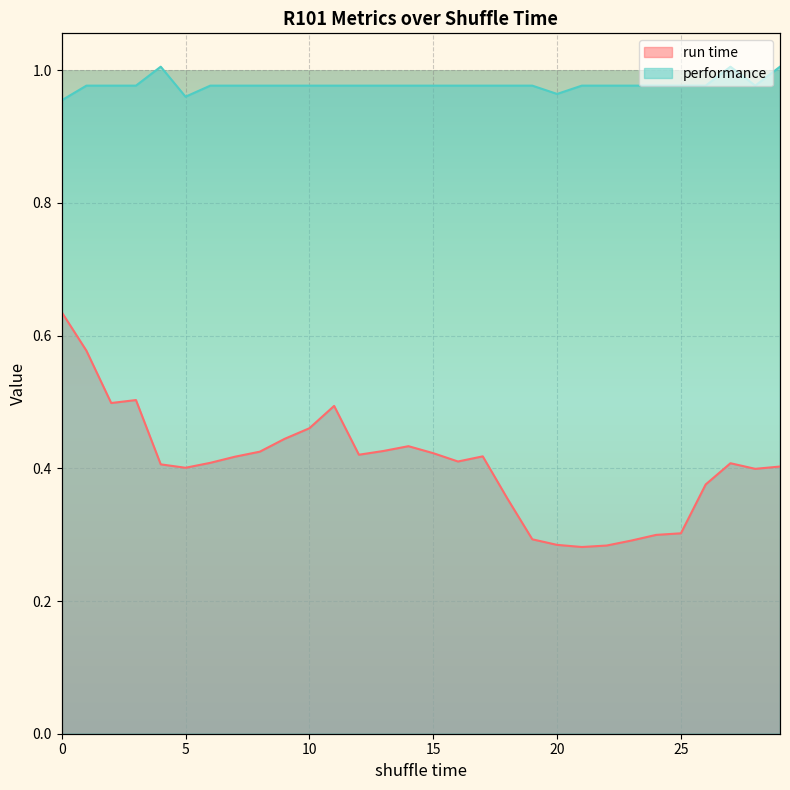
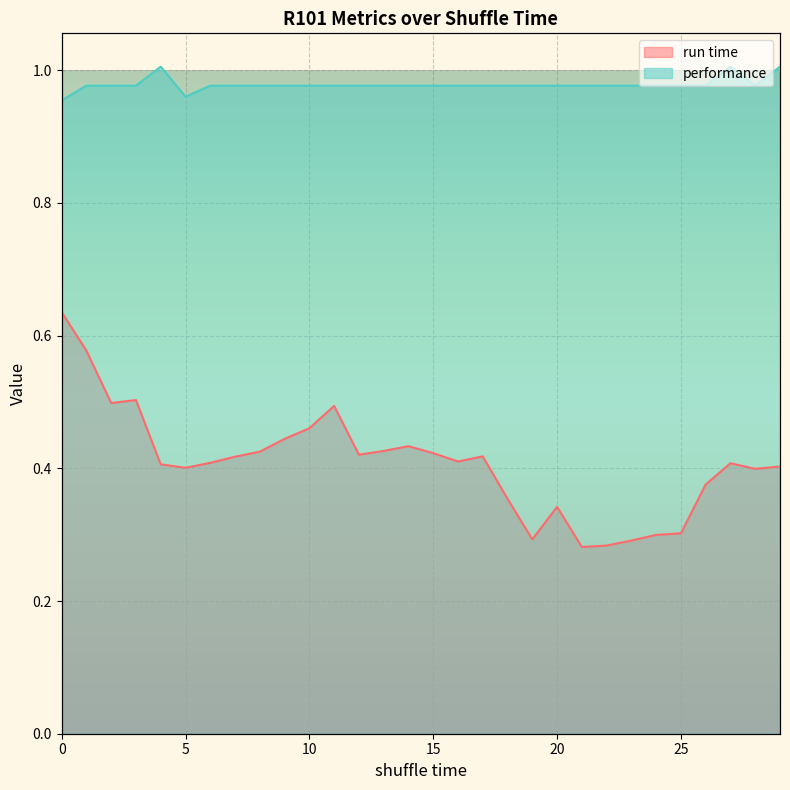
run time, 20: 0.28 -> 0.34
performance, 20: 0.96 -> 0.98
